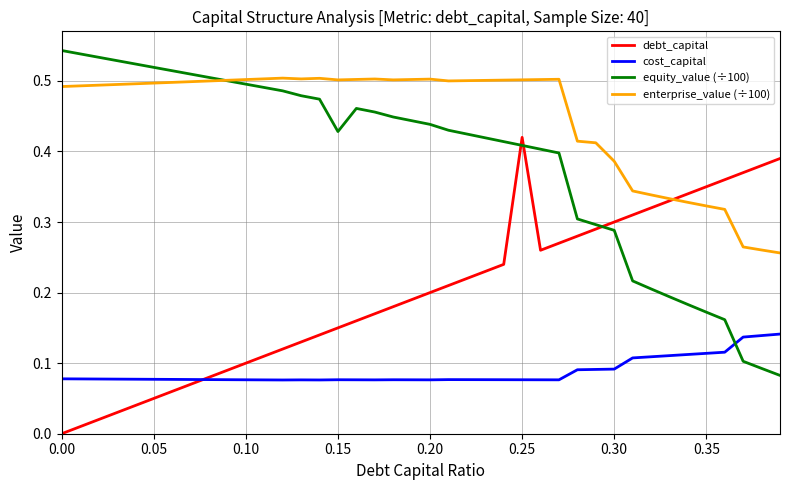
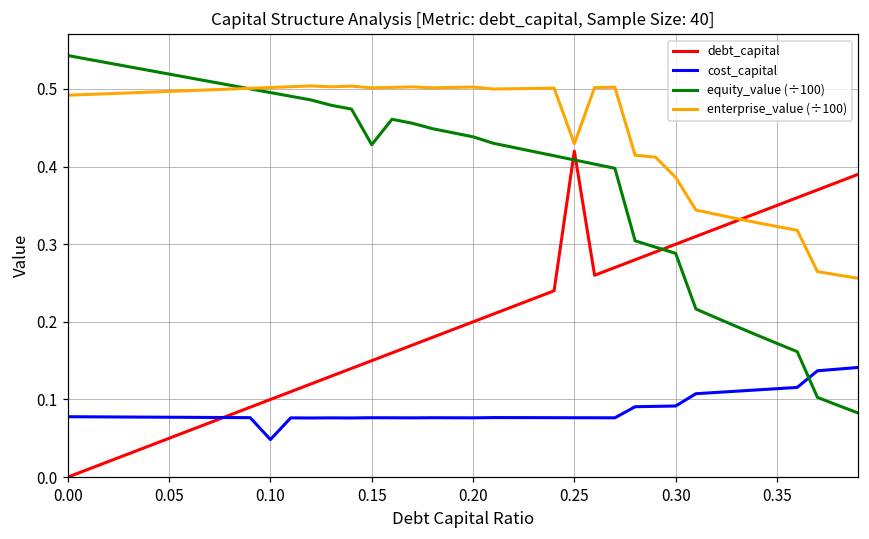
cost_capital, 0.10: 0.08 -> 0.05
enterprise_value (÷100), 0.25: 0.50 -> 0.43
